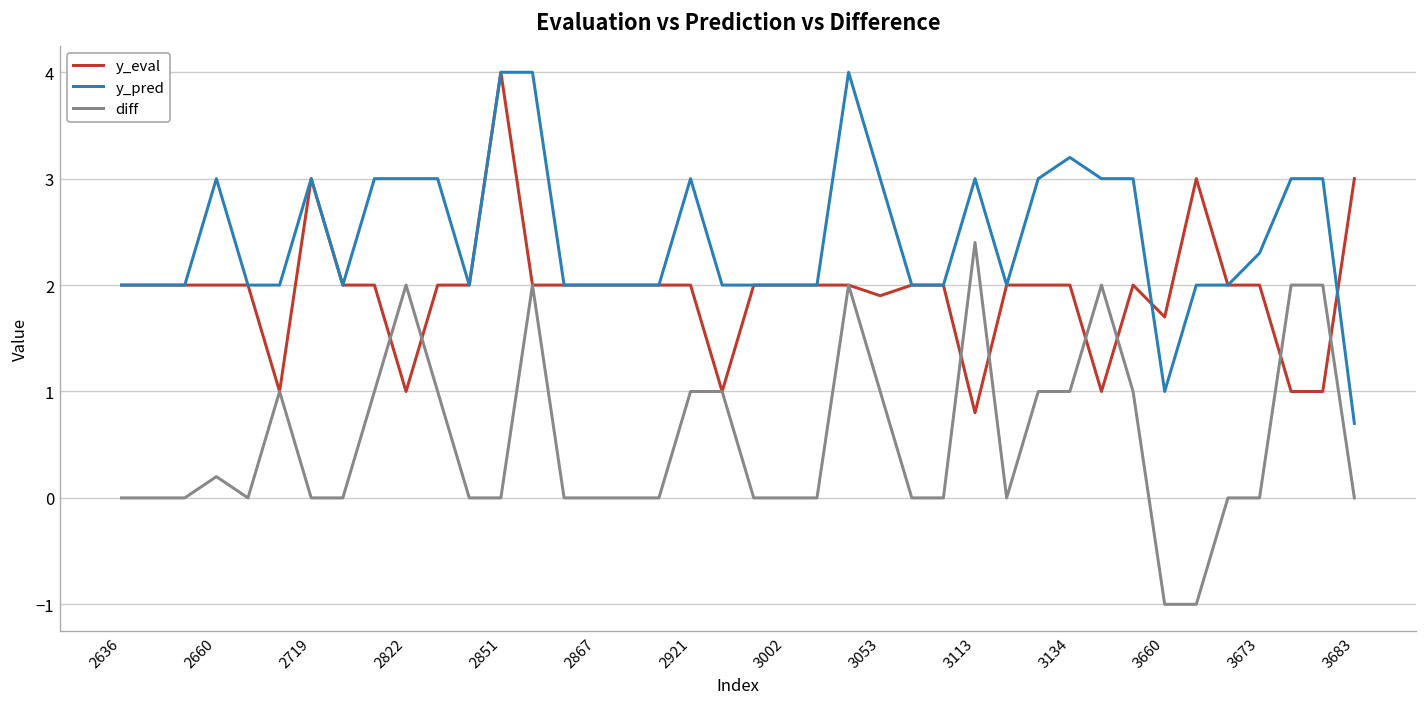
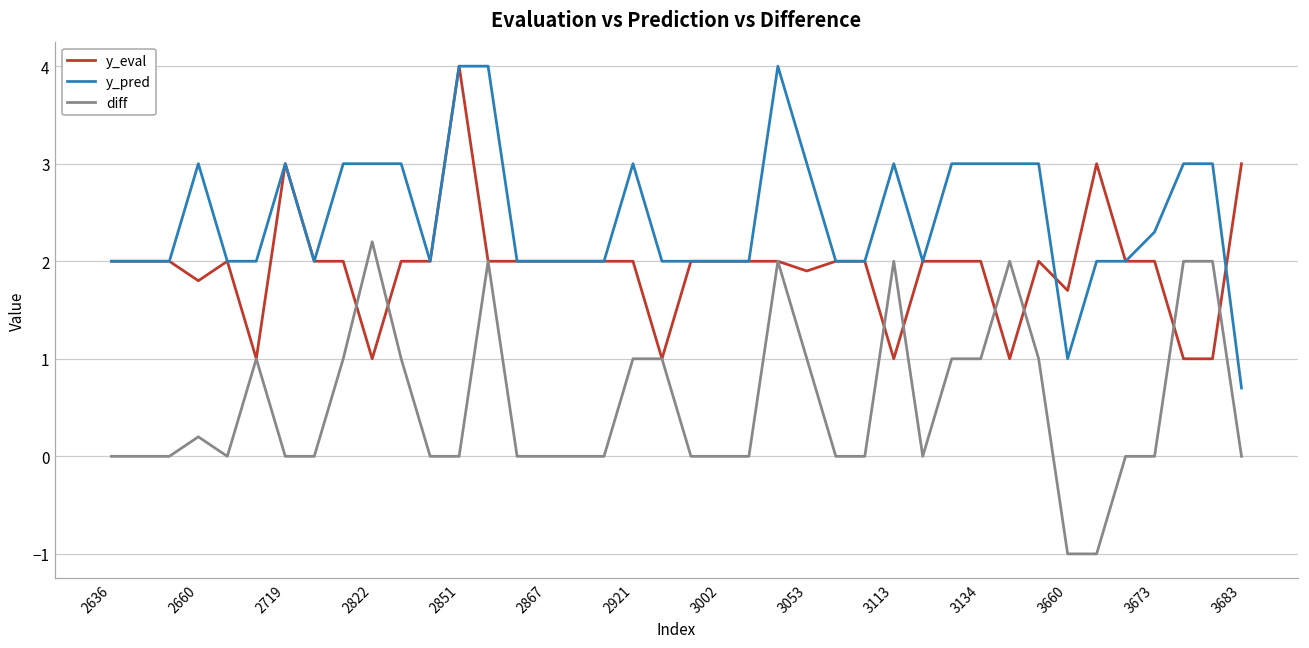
y_eval, 2660: 2.0 -> 1.8
diff, 2822: 2.0 -> 2.2
y_eval, 3113: 0.8 -> 1.0
diff, 3113: 2.4 -> 2.0
y_pred, 3134: 3.2 -> 3.0
